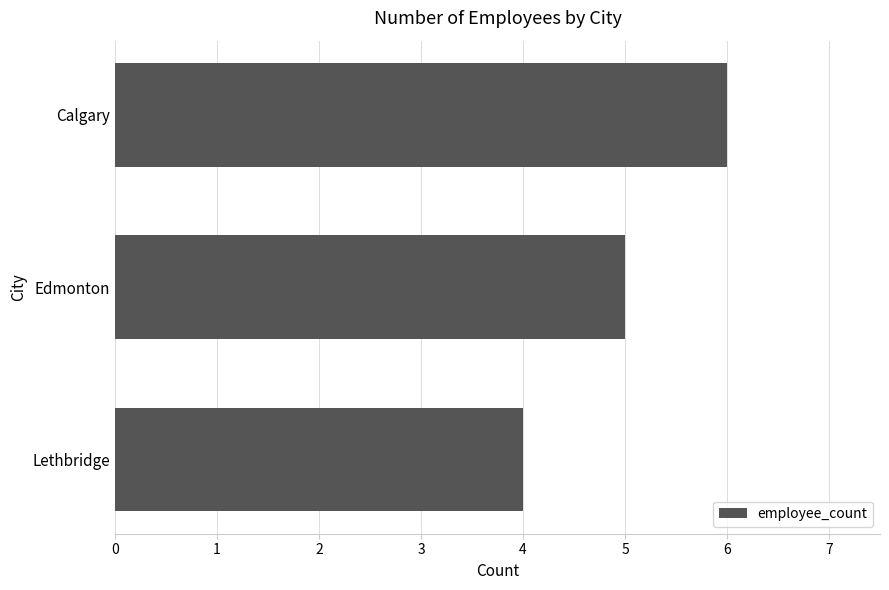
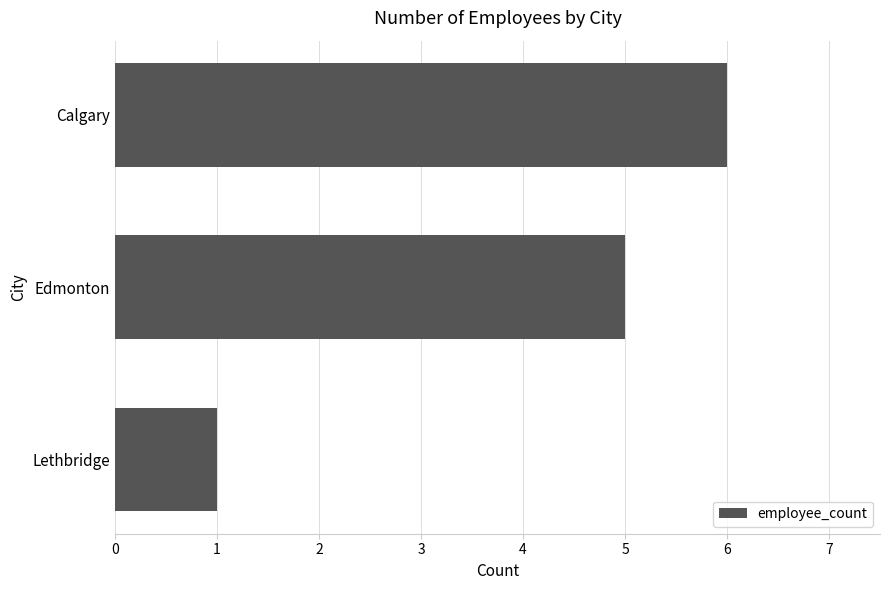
Lethbridge: 4 -> 1
